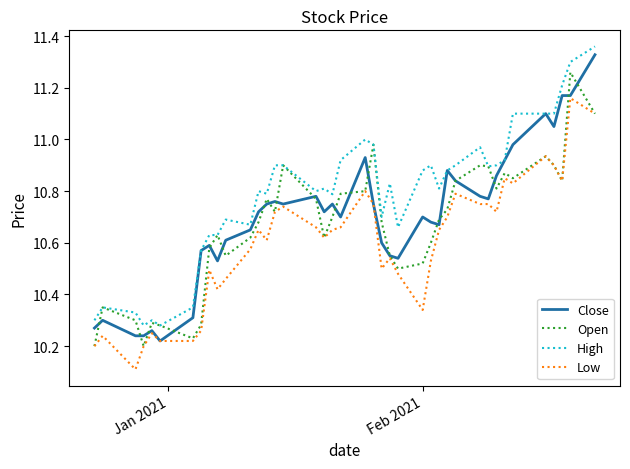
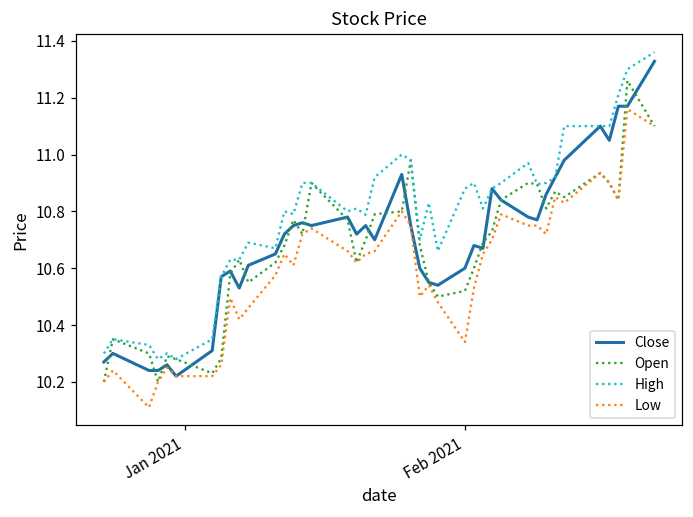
Close, Feb 2021: 10.7 -> 10.6
